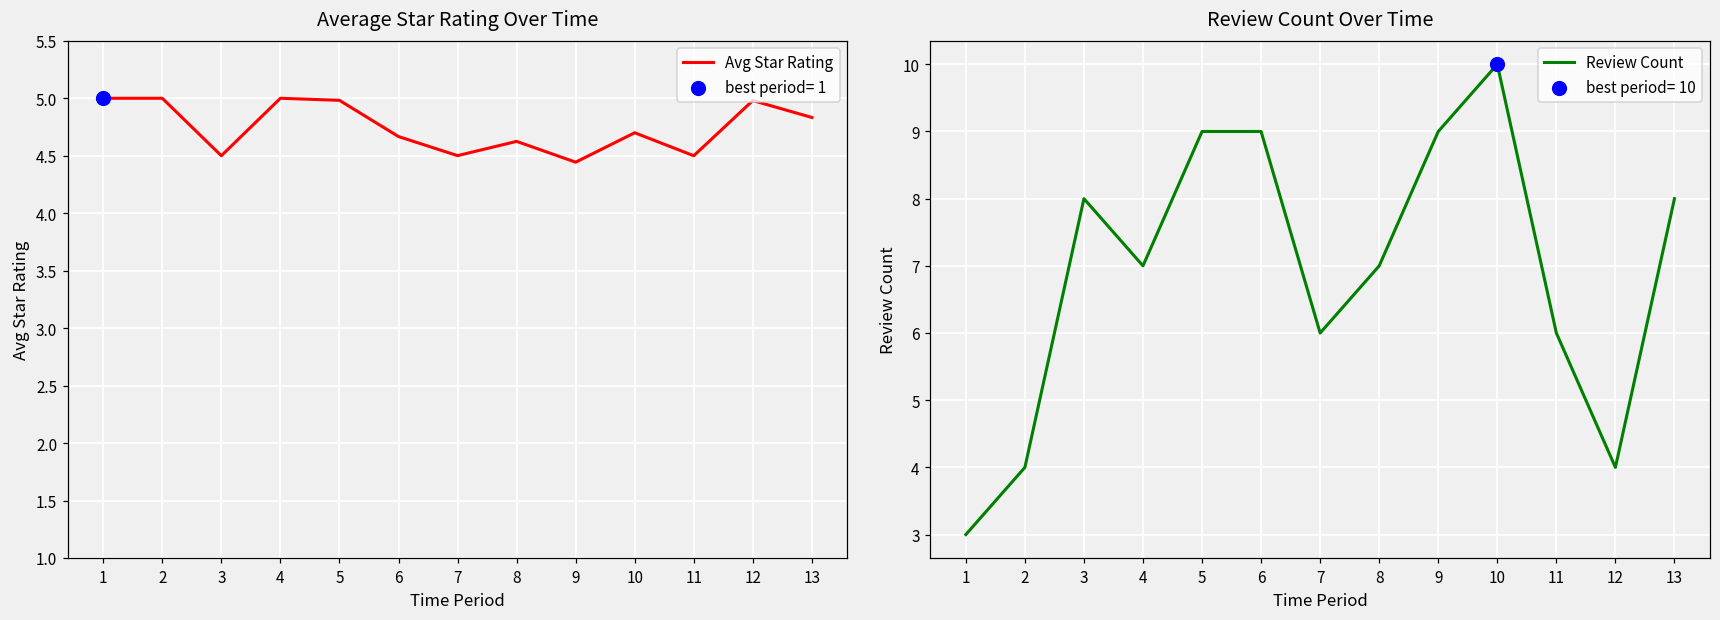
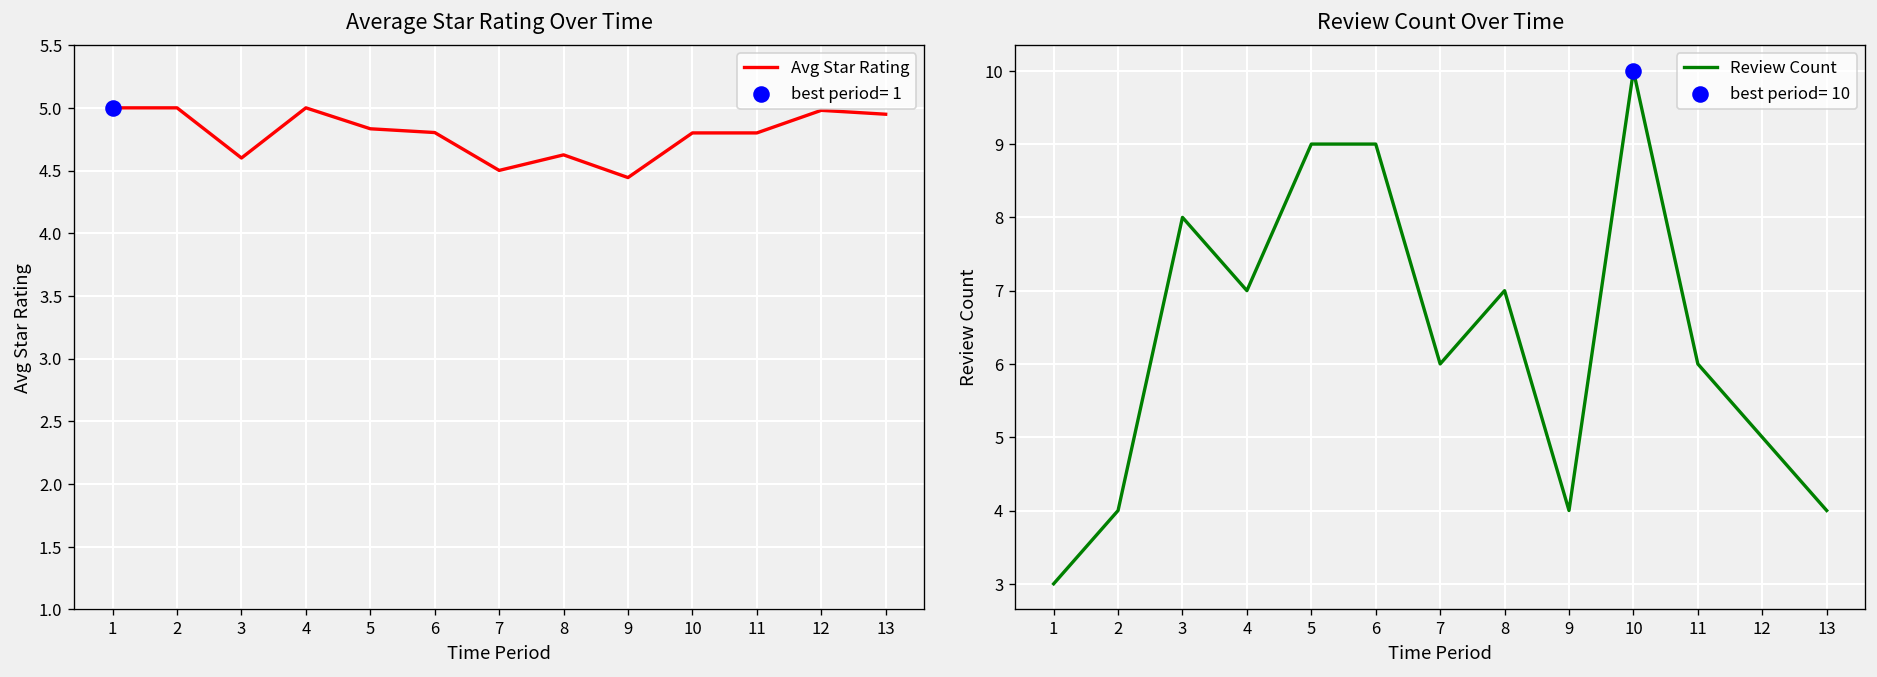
Average Star Rating Over Time, Avg Star Rating, 3: 4.5 -> 4.6
Average Star Rating Over Time, Avg Star Rating, 5: 4.98 -> 4.83
Average Star Rating Over Time, Avg Star Rating, 6: 4.67 -> 4.80
Average Star Rating Over Time, Avg Star Rating, 10: 4.7 -> 4.8
Average Star Rating Over Time, Avg Star Rating, 11: 4.5 -> 4.8
Average Star Rating Over Time, Avg Star Rating, 13: 4.83 -> 4.95
Review Count Over Time, Review Count, 9: 9 -> 4
Review Count Over Time, Review Count, 12: 4 -> 5
Review Count Over Time, Review Count, 13: 8 -> 4
